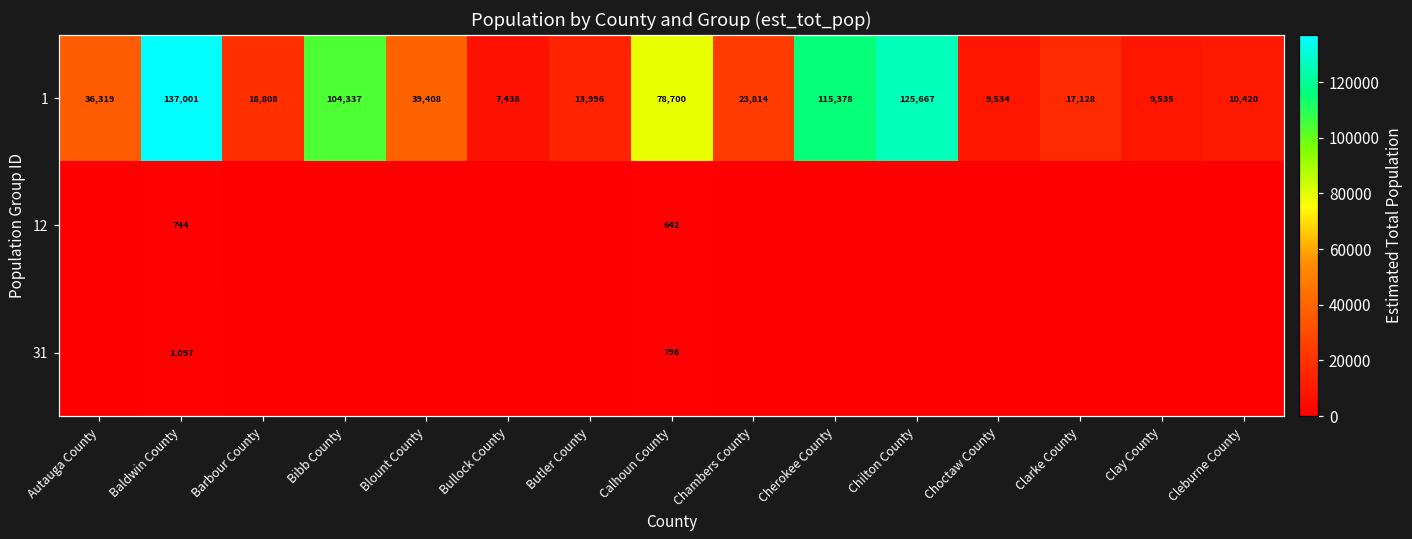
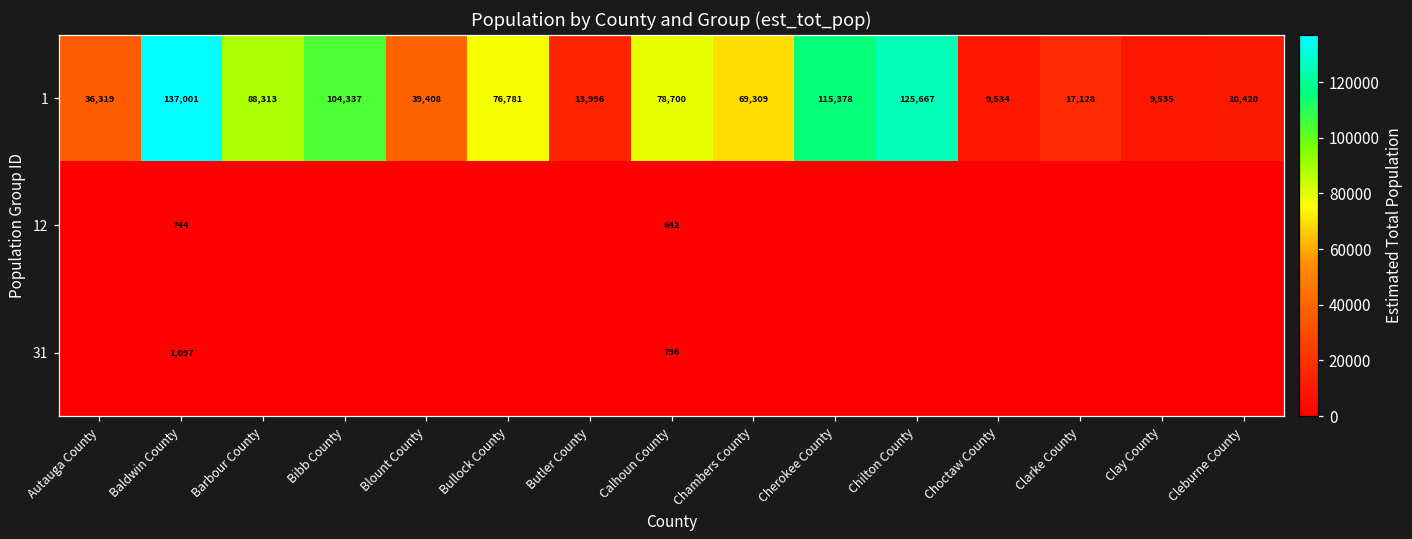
1, Barbour County: 18,808 -> 88,313
1, Bullock County: 7,438 -> 76,781
1, Chambers County: 23,814 -> 69,309
